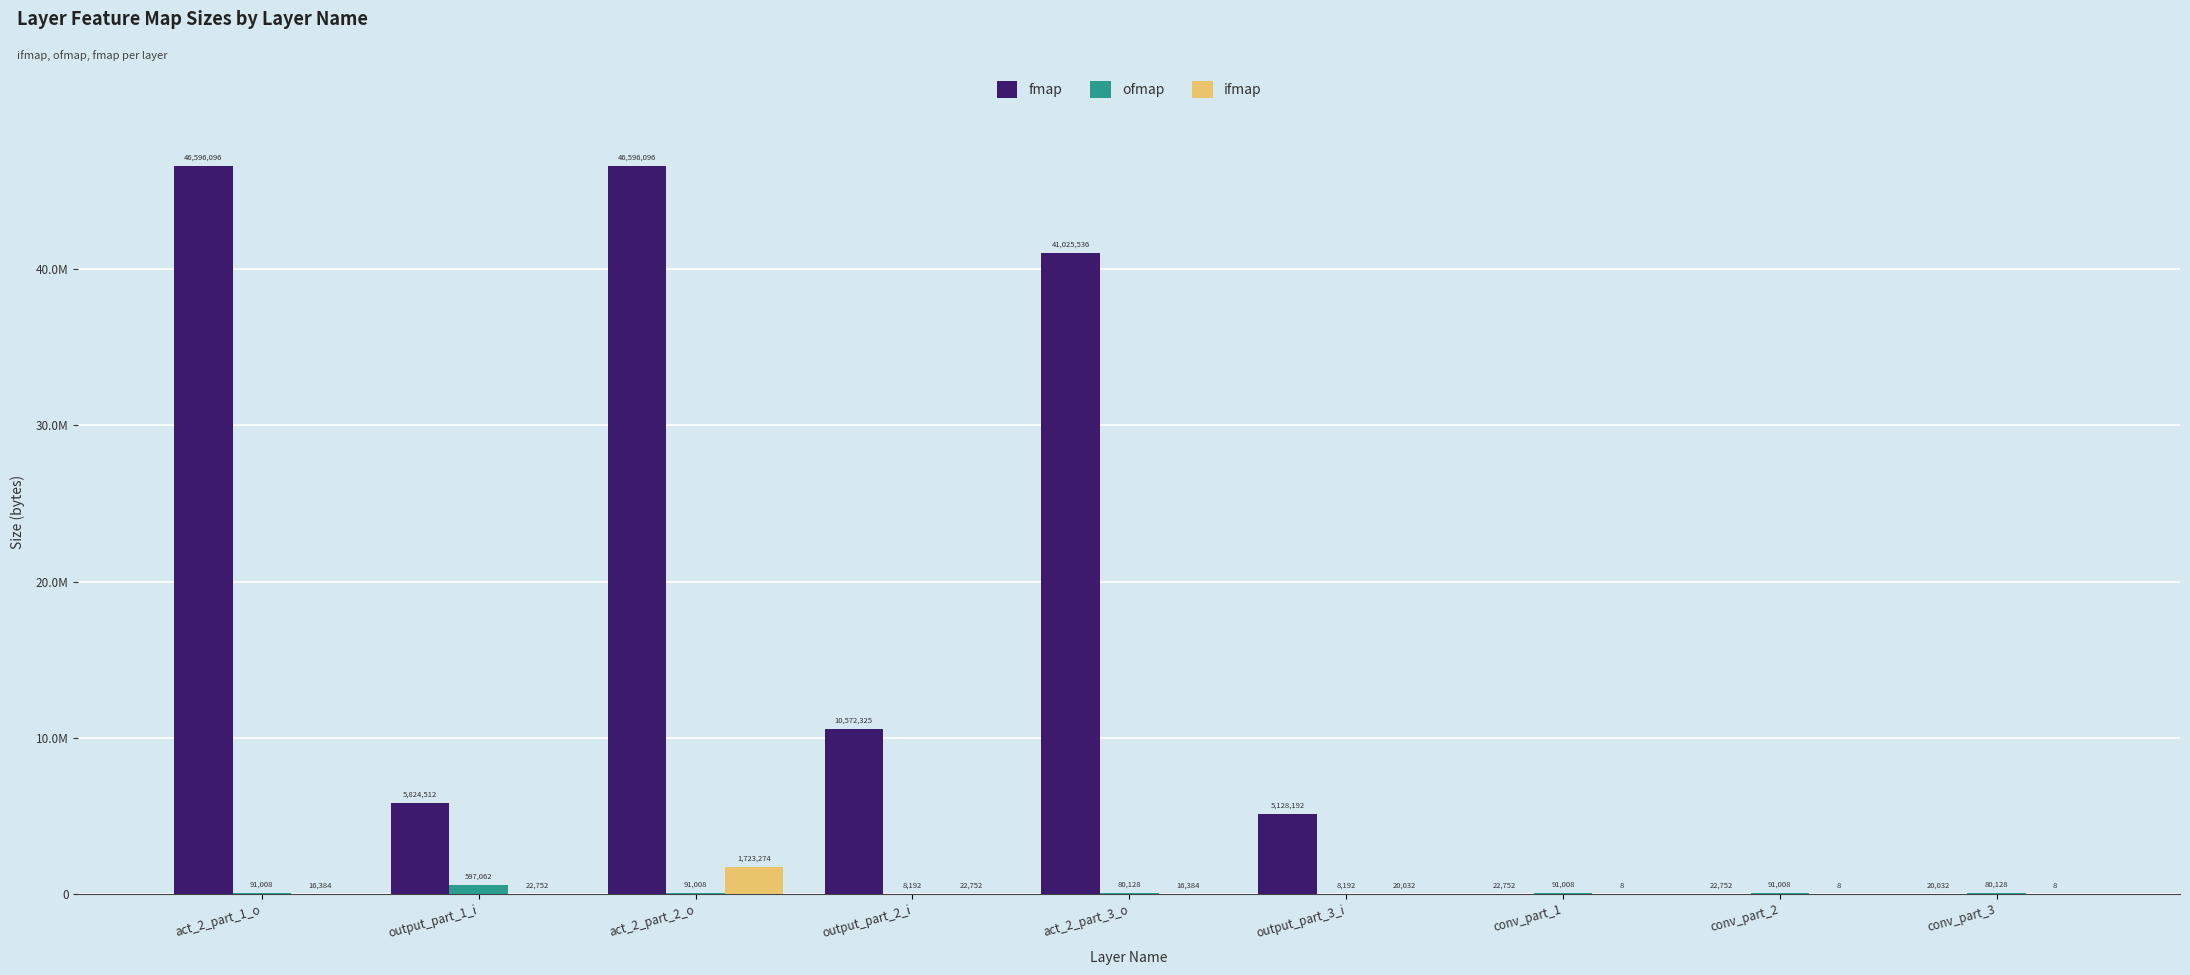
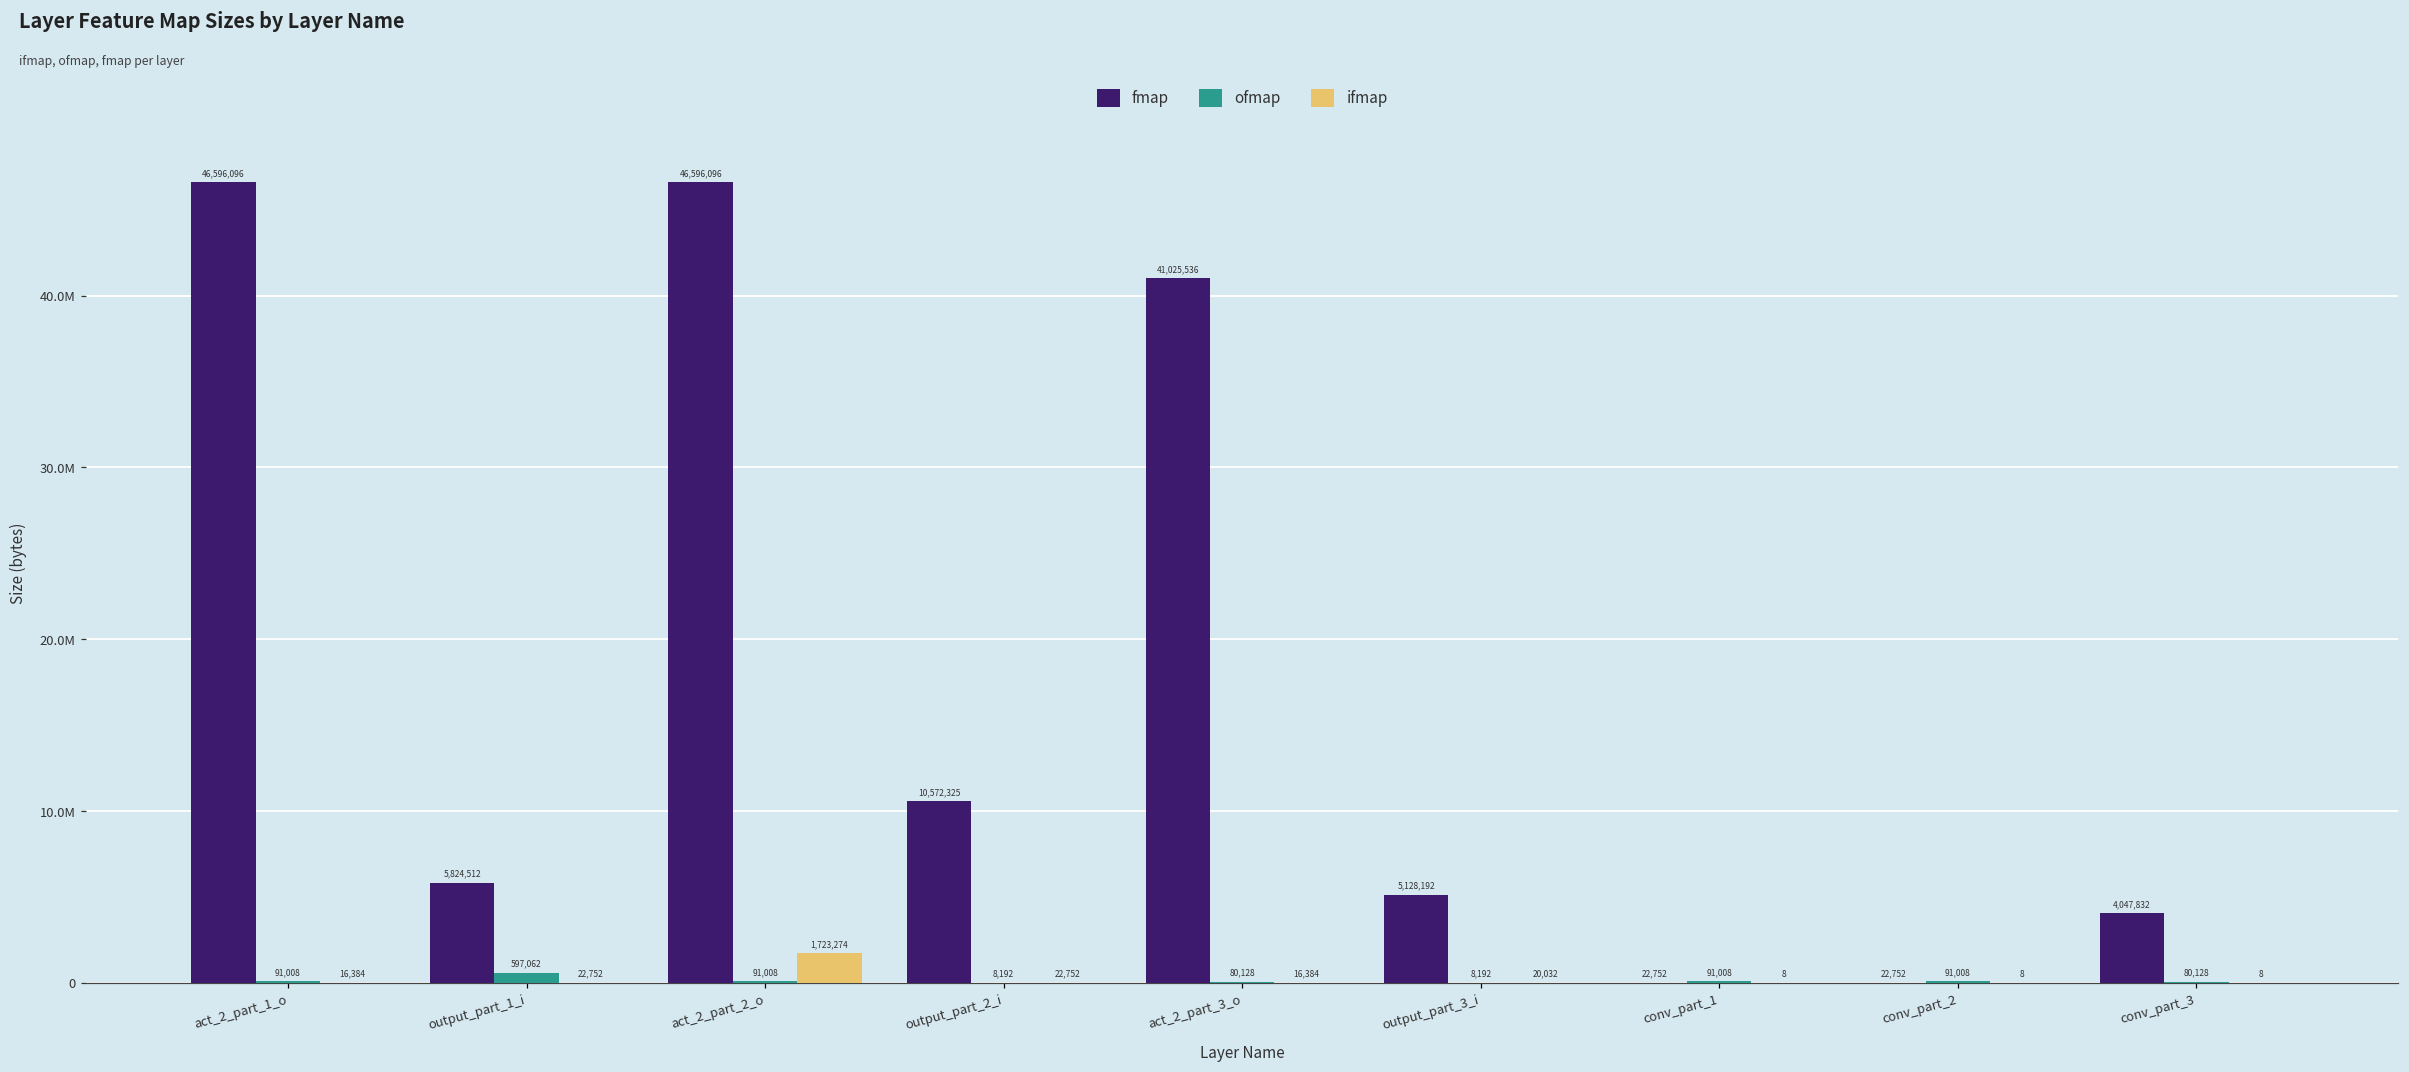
fmap, conv_part_3: 20,032 -> 4,047,832
